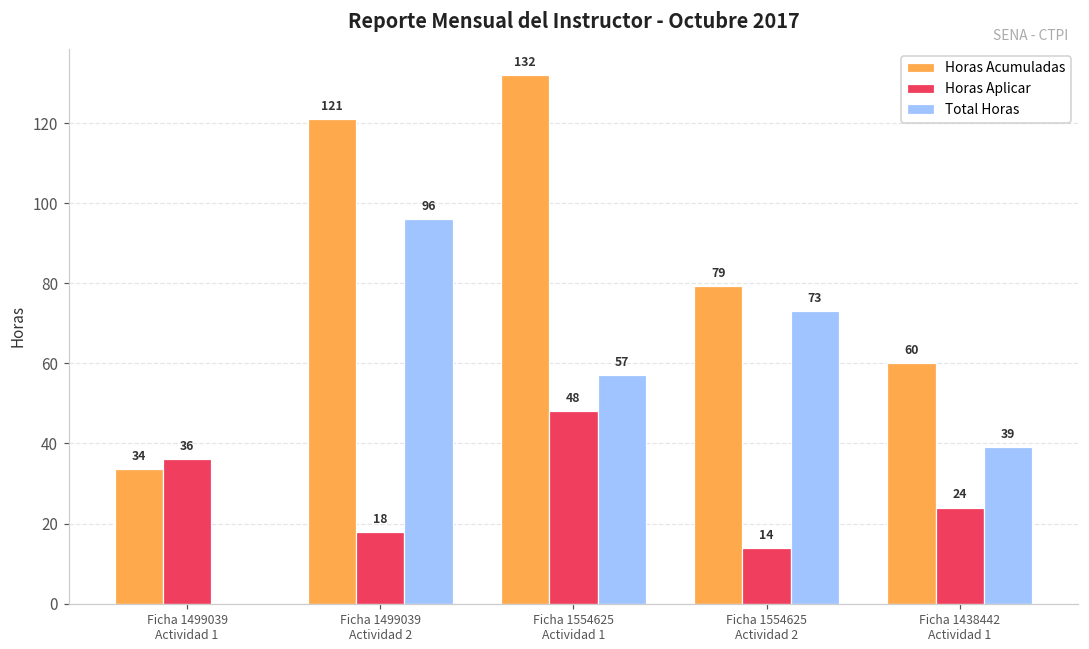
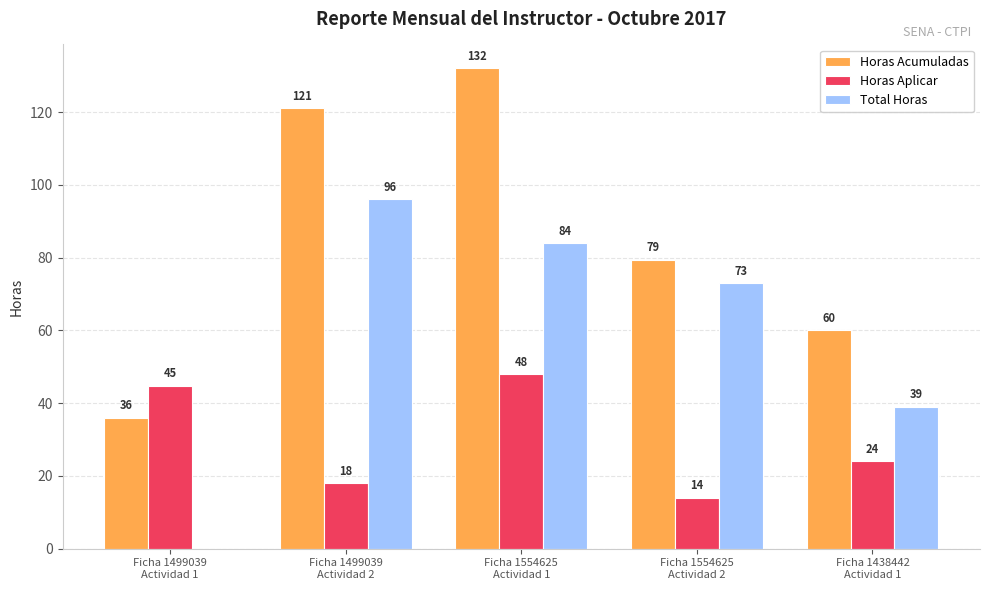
Horas Acumuladas, Ficha 1499039 Actividad 1: 34 -> 36
Horas Aplicar, Ficha 1499039 Actividad 1: 36 -> 45
Total Horas, Ficha 1554625 Actividad 1: 57 -> 84
